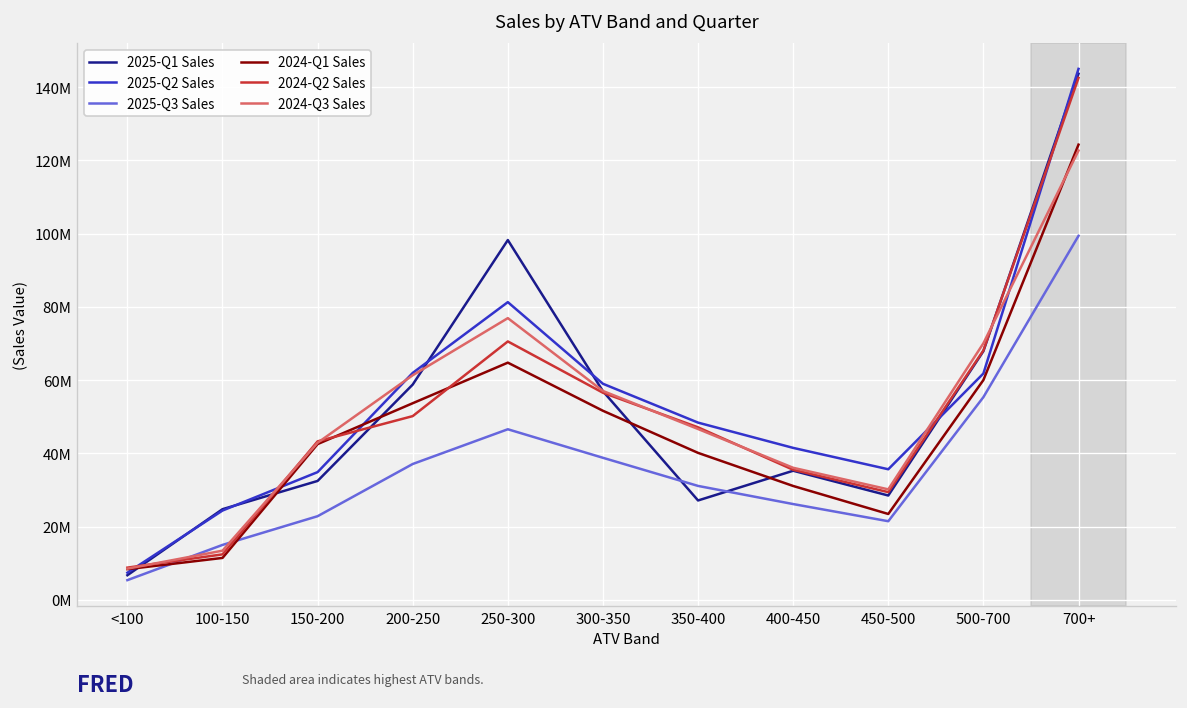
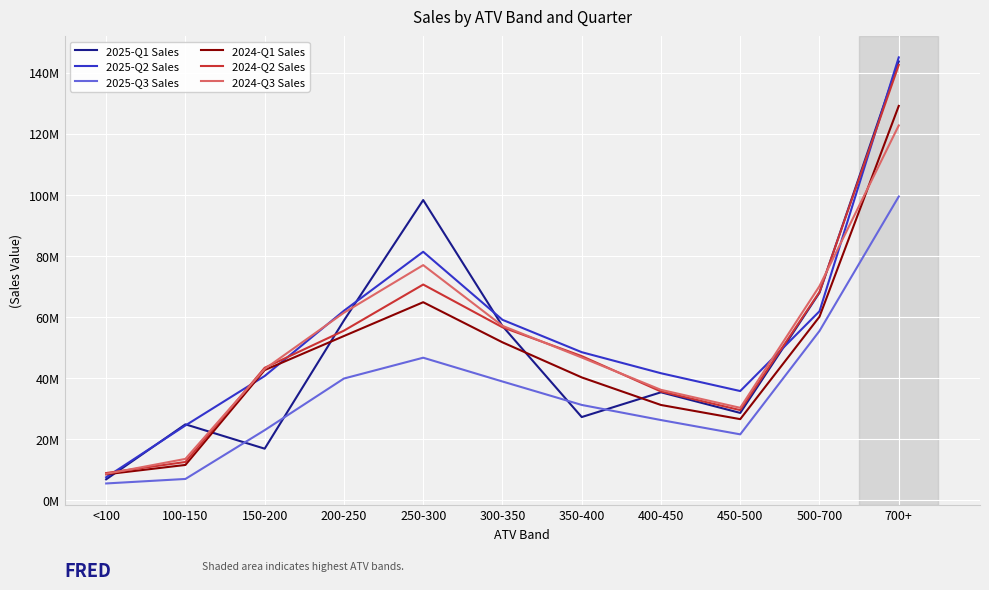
2025-Q3 Sales, 100-150: 15000000 -> 7000000
2025-Q1 Sales, 150-200: 33000000 -> 17000000
2025-Q2 Sales, 150-200: 35000000 -> 41000000
2025-Q3 Sales, 200-250: 37000000 -> 40000000
2024-Q2 Sales, 200-250: 50000000 -> 55000000
2024-Q1 Sales, 450-500: 23000000 -> 26000000
2024-Q1 Sales, 700+: 124000000 -> 129000000
